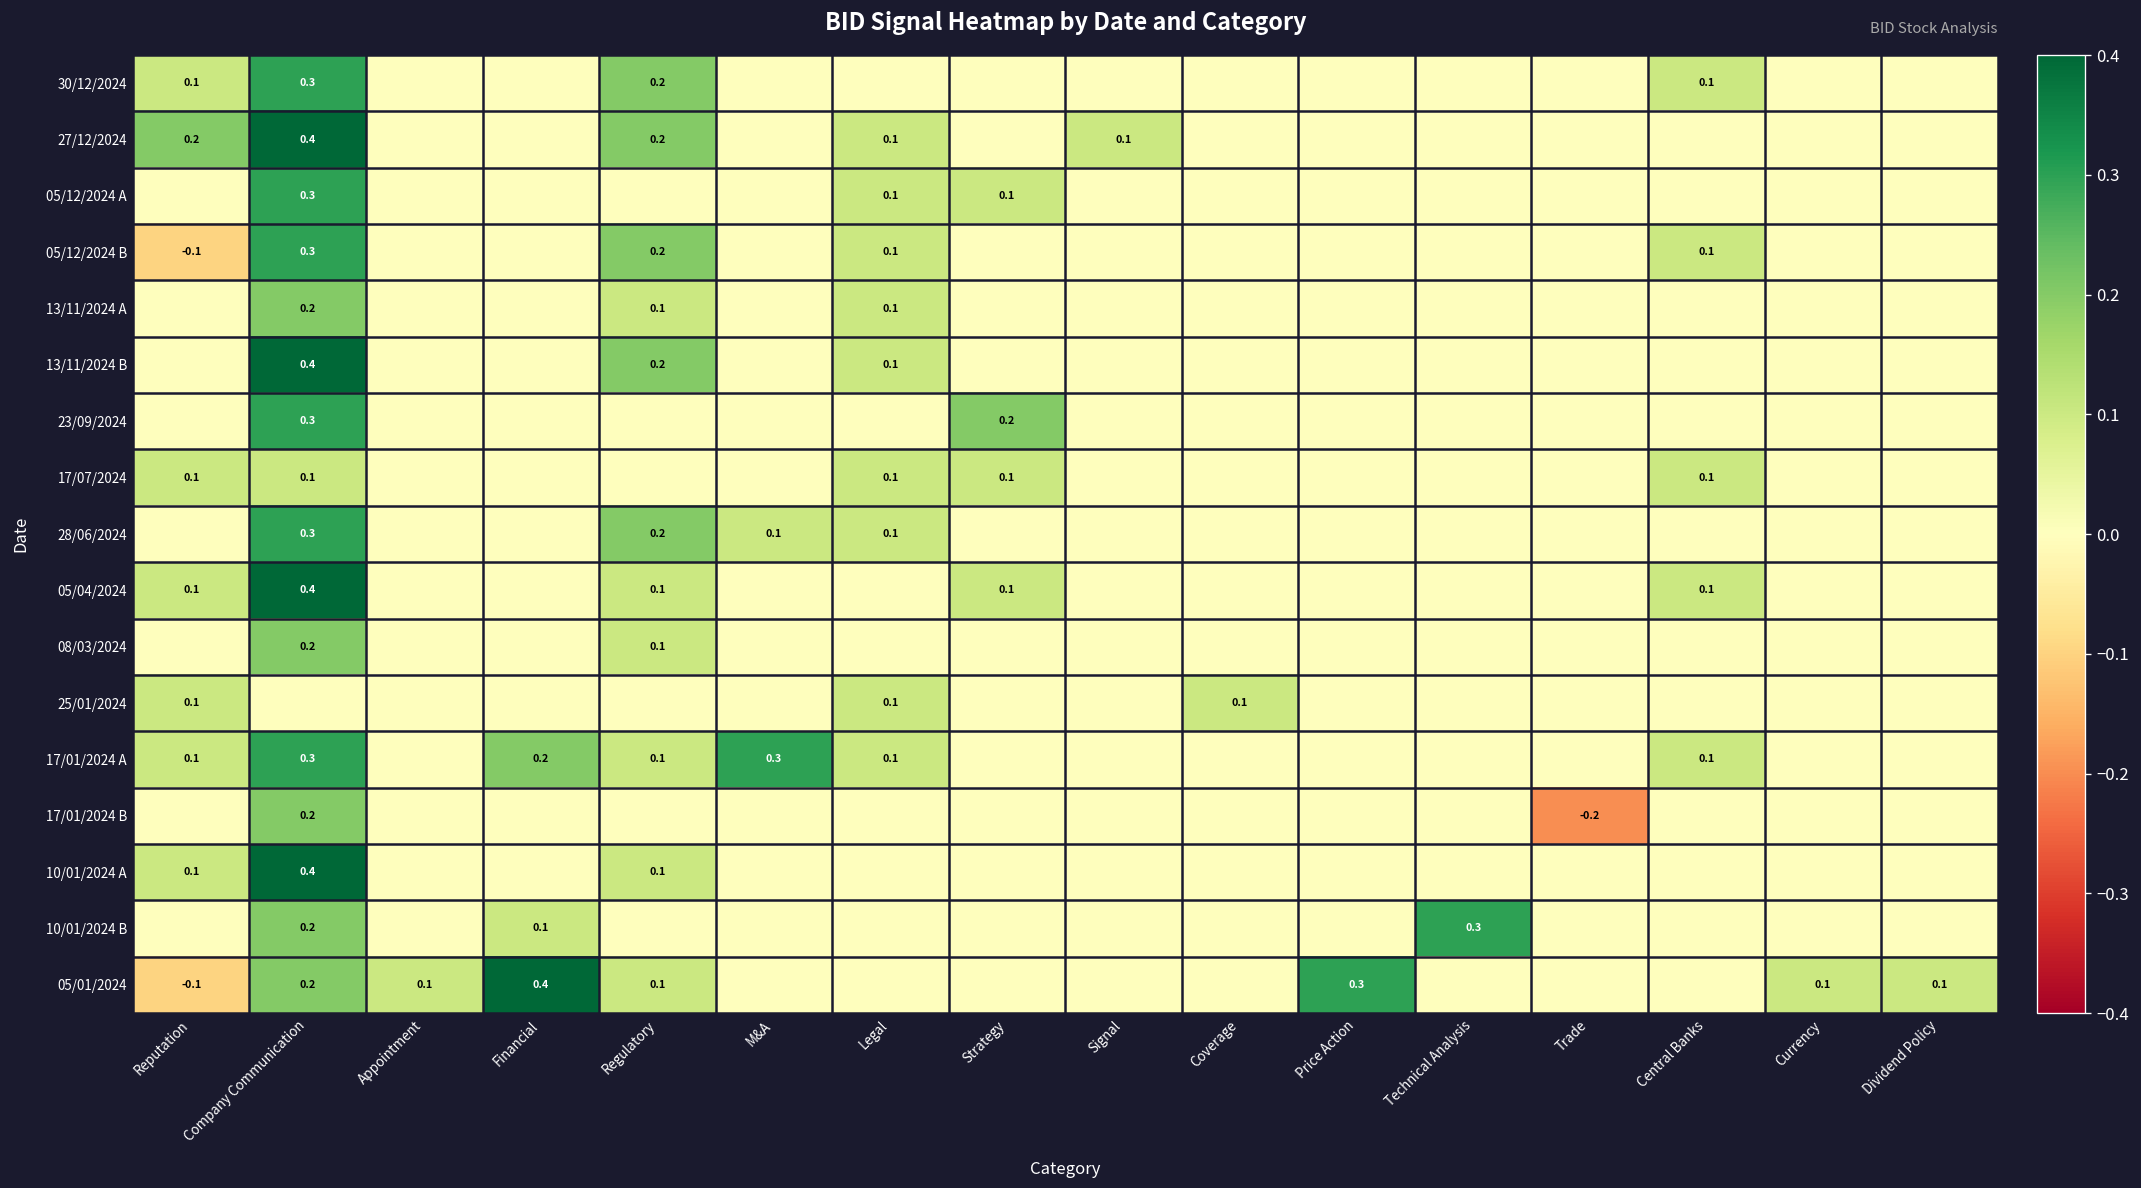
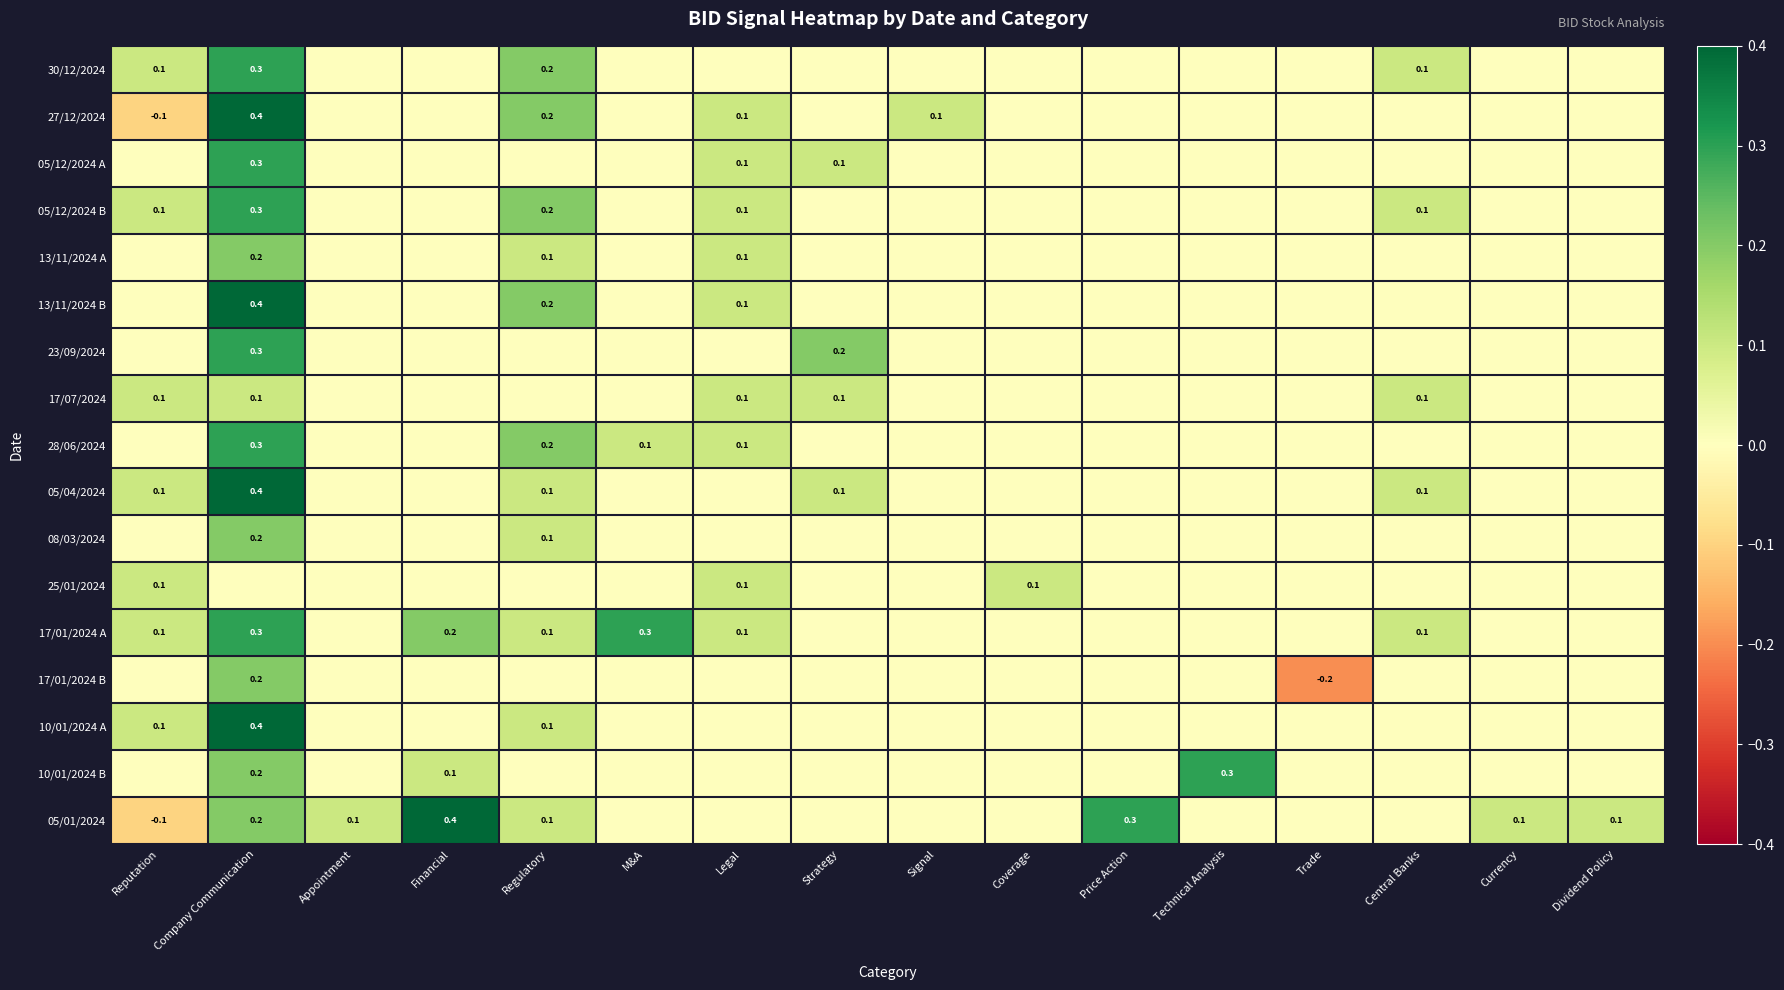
27/12/2024, Reputation: 0.2 -> -0.1
05/12/2024 B, Reputation: -0.1 -> 0.1
